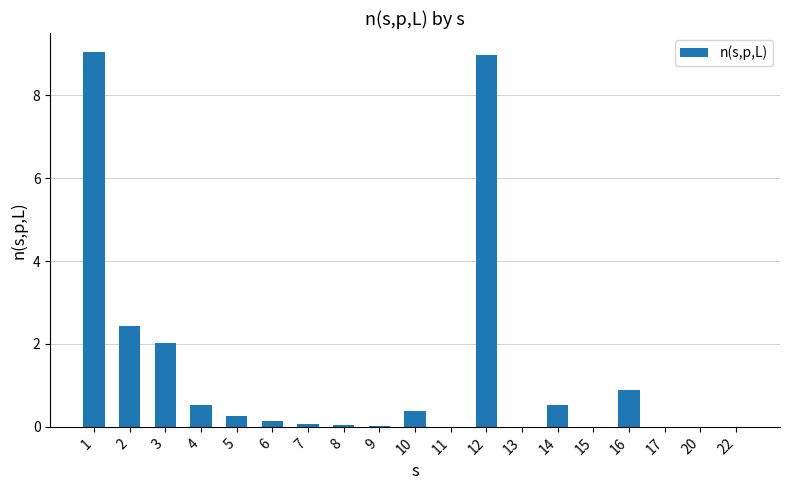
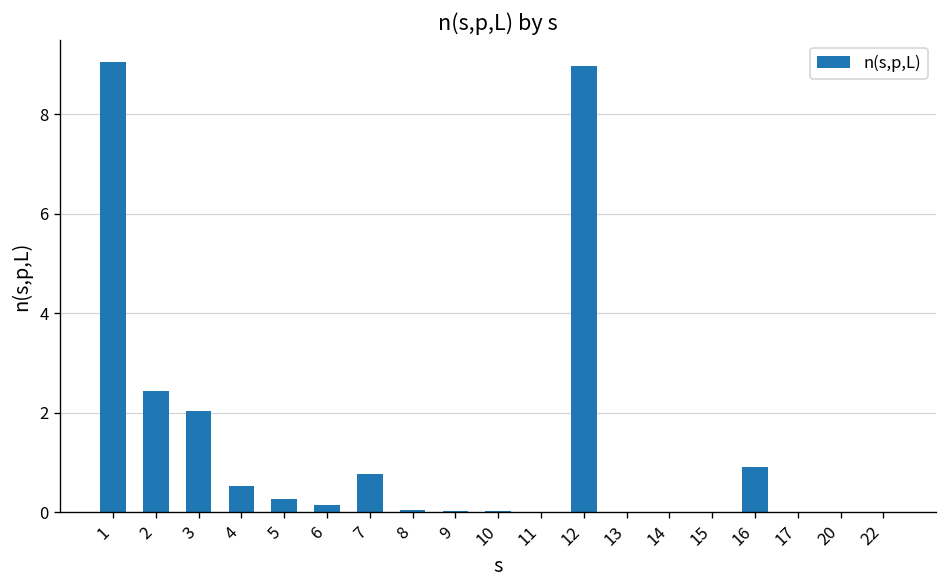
7: 0.1 -> 0.8
10: 0.4 -> 0.0
14: 0.5 -> 0.0
